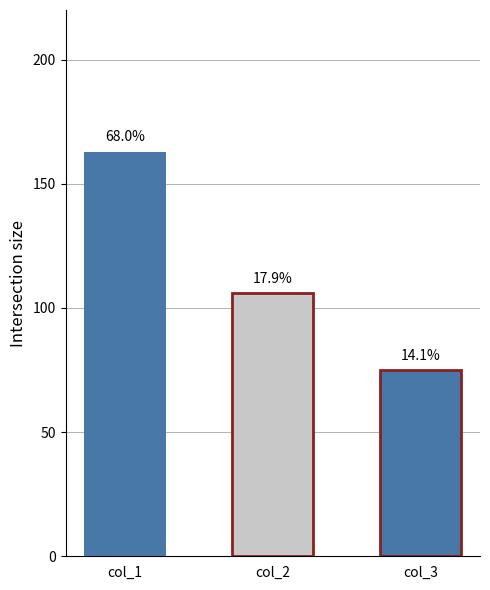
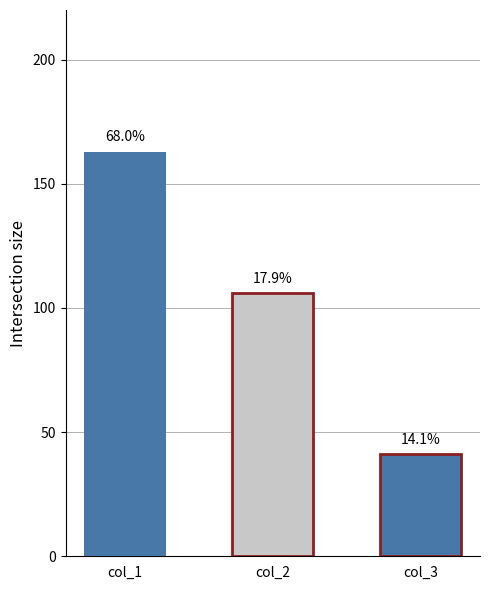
col_3: 75 -> 41
